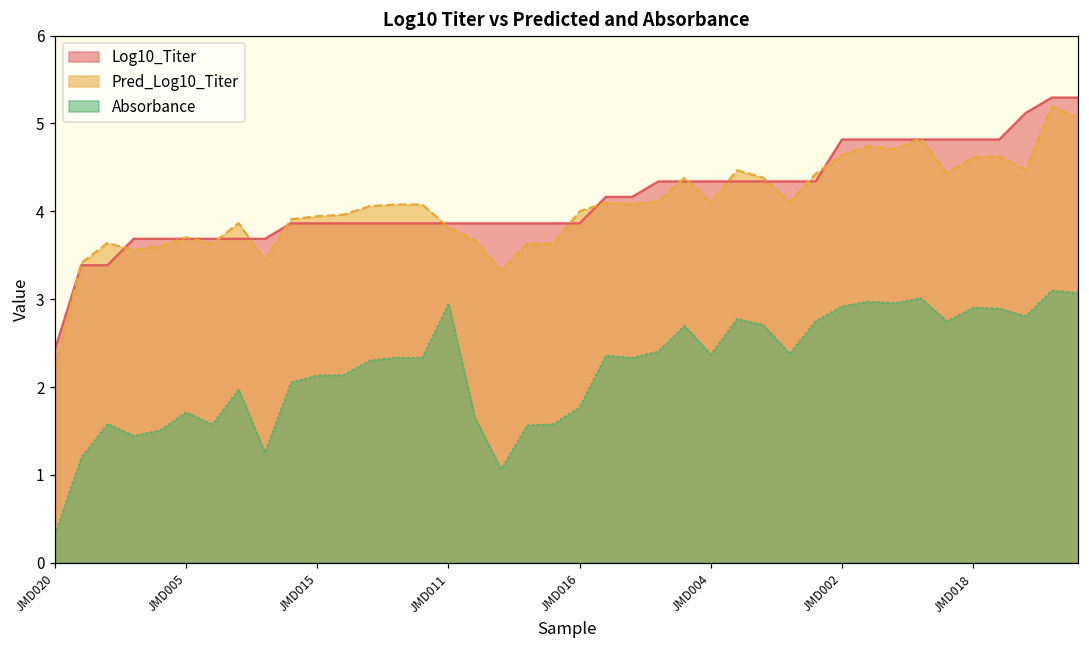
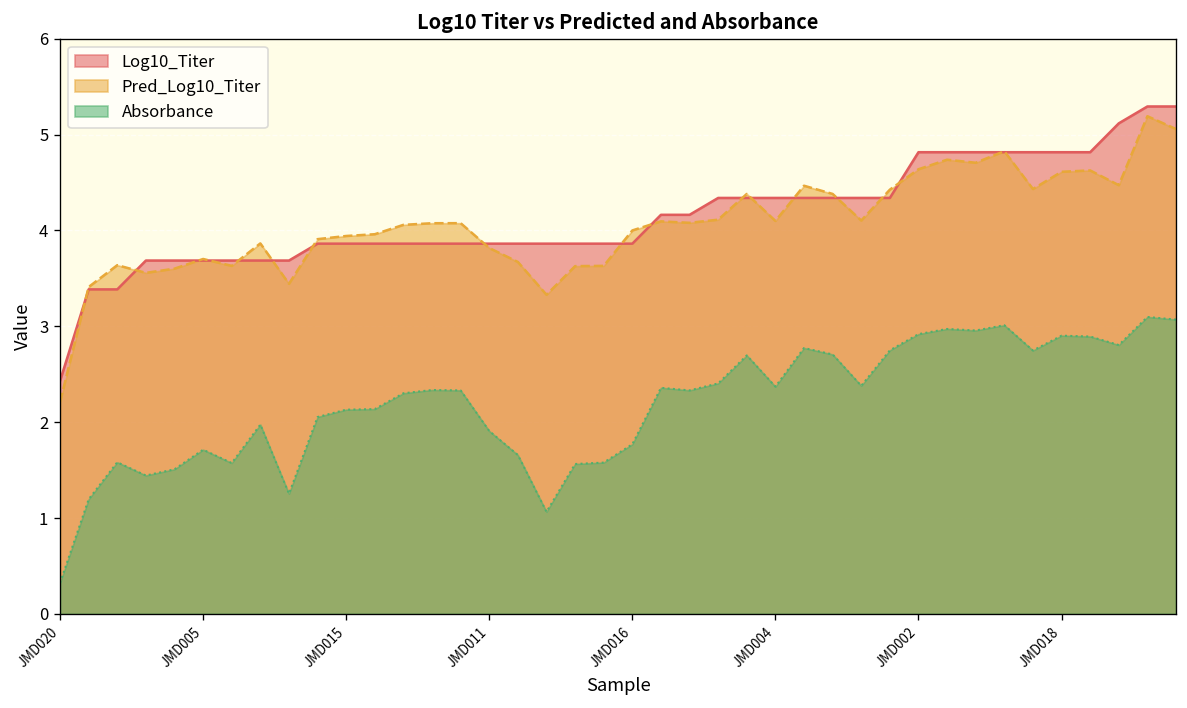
Absorbance, JMD011: 3.0 -> 1.9
